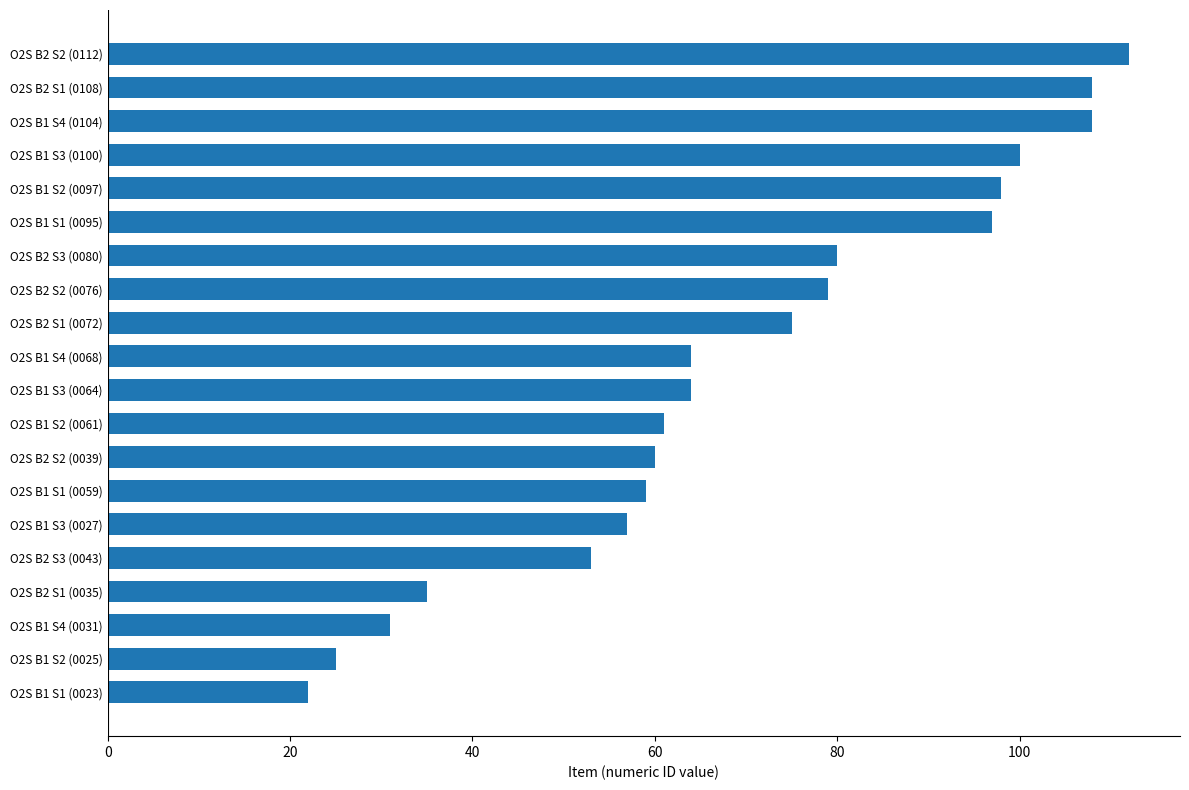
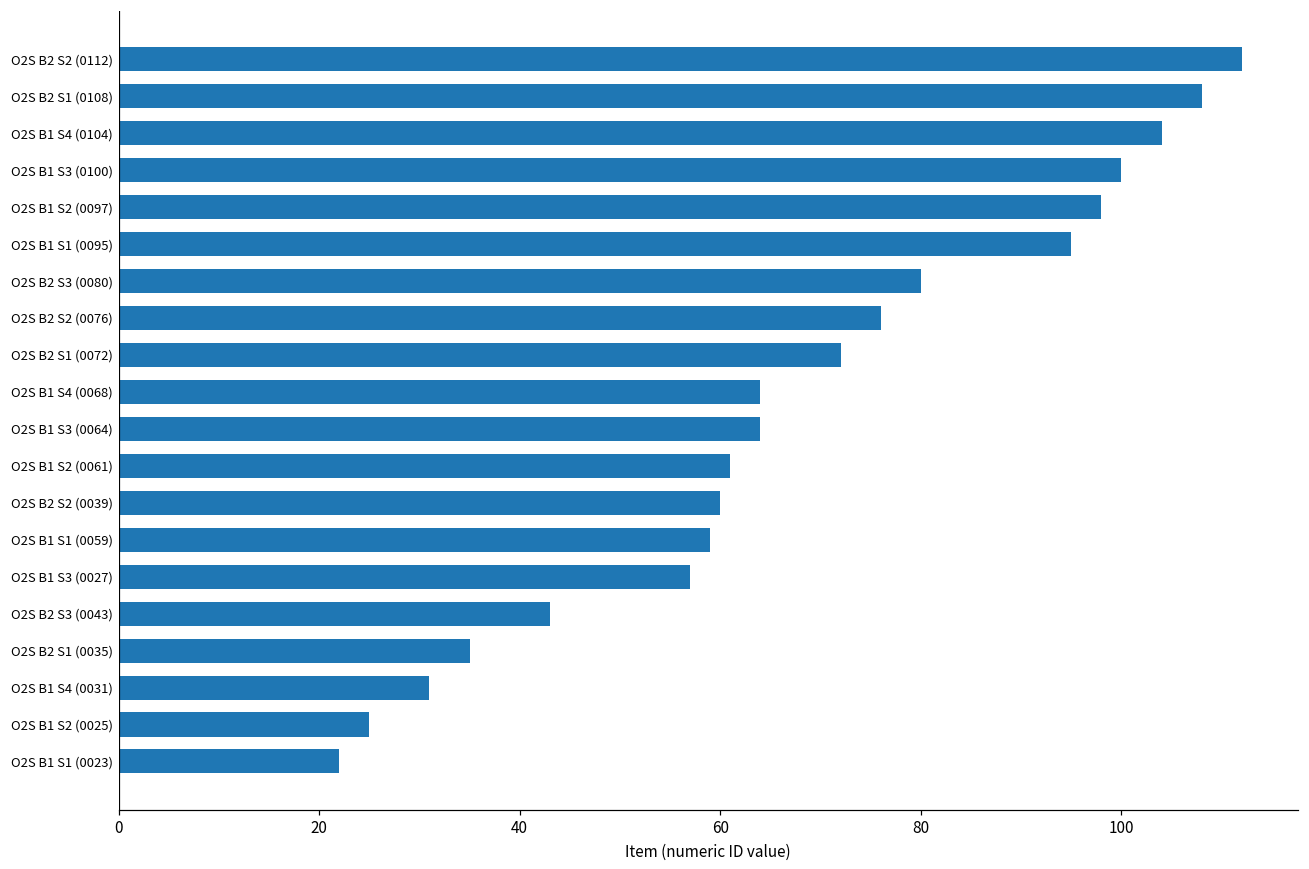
O2S B1 S4 (0104): 108 -> 104
O2S B1 S1 (0095): 97 -> 95
O2S B2 S2 (0076): 79 -> 76
O2S B2 S1 (0072): 75 -> 72
O2S B2 S3 (0043): 53 -> 43
